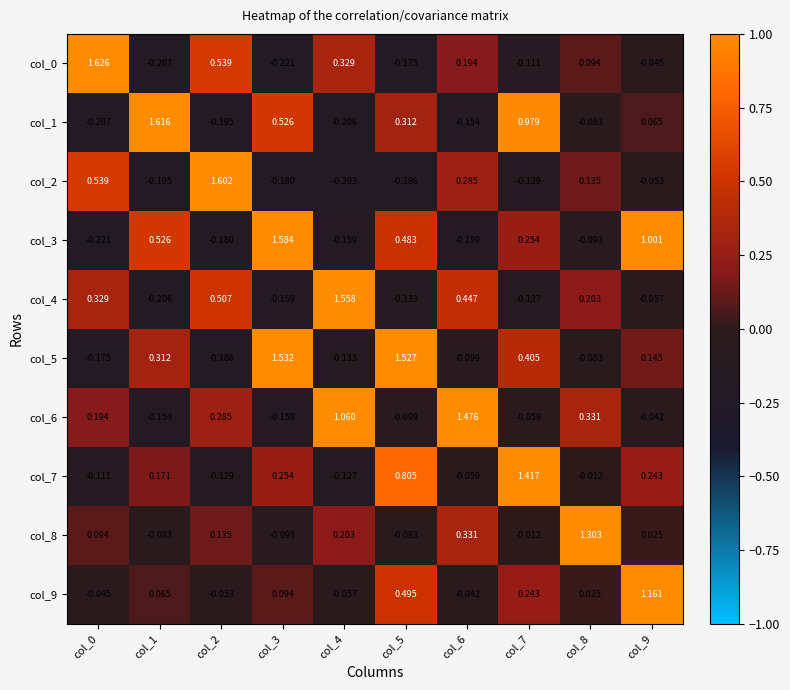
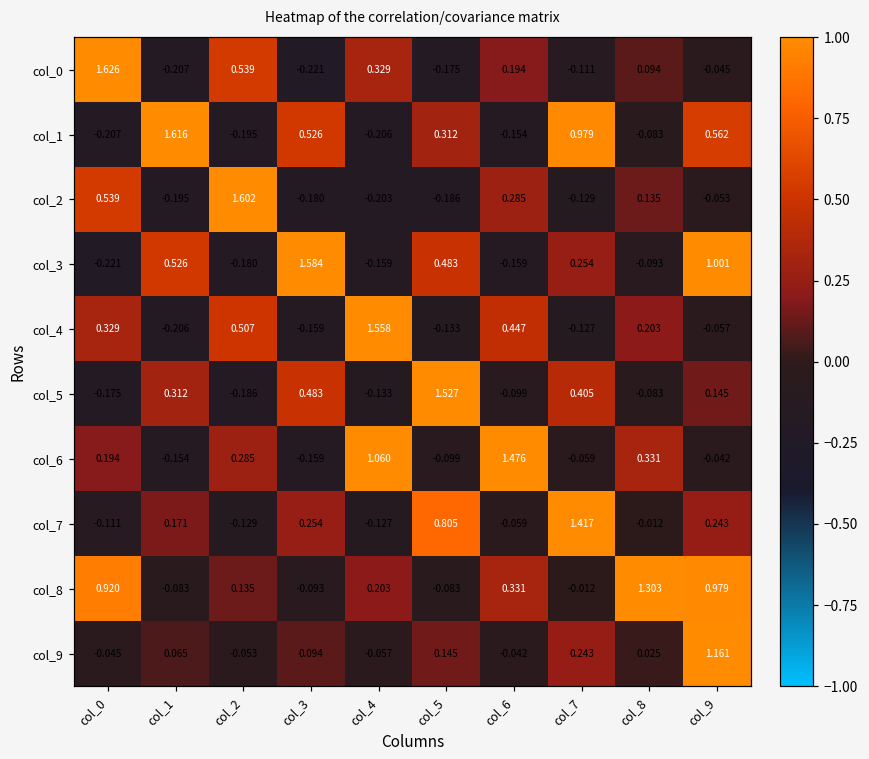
col_1, col_9: 0.065 -> 0.562
col_5, col_3: 1.532 -> 0.483
col_8, col_0: 0.094 -> 0.920
col_8, col_9: 0.025 -> 0.979
col_9, col_5: 0.495 -> 0.145
